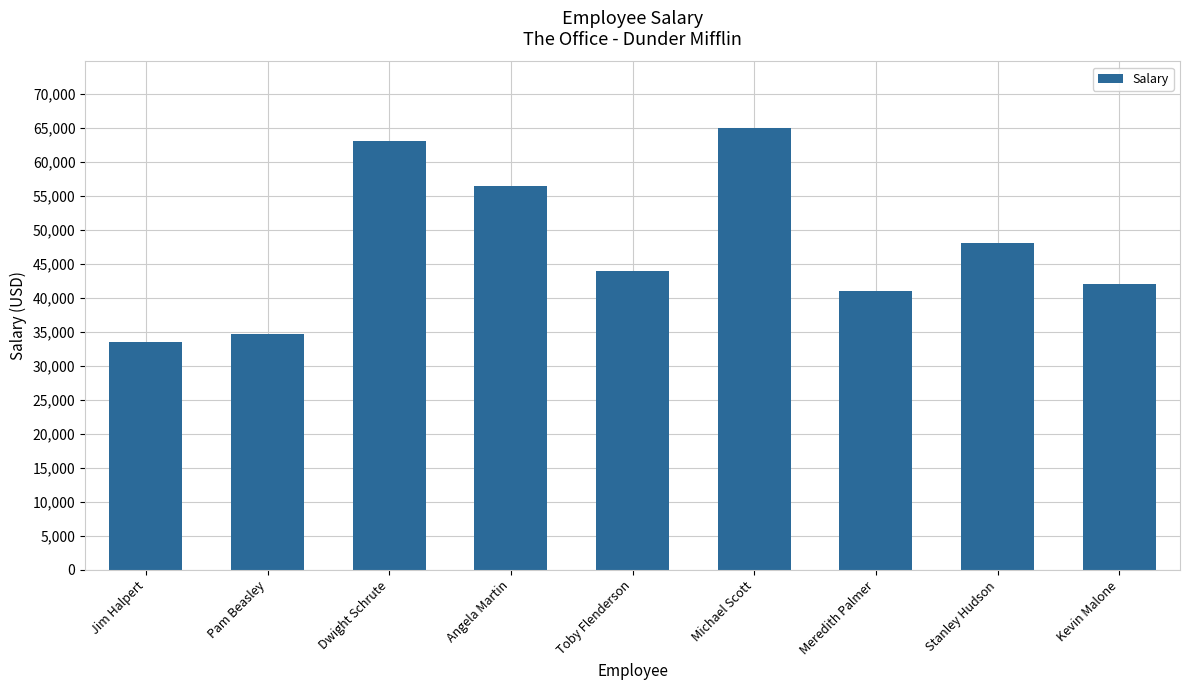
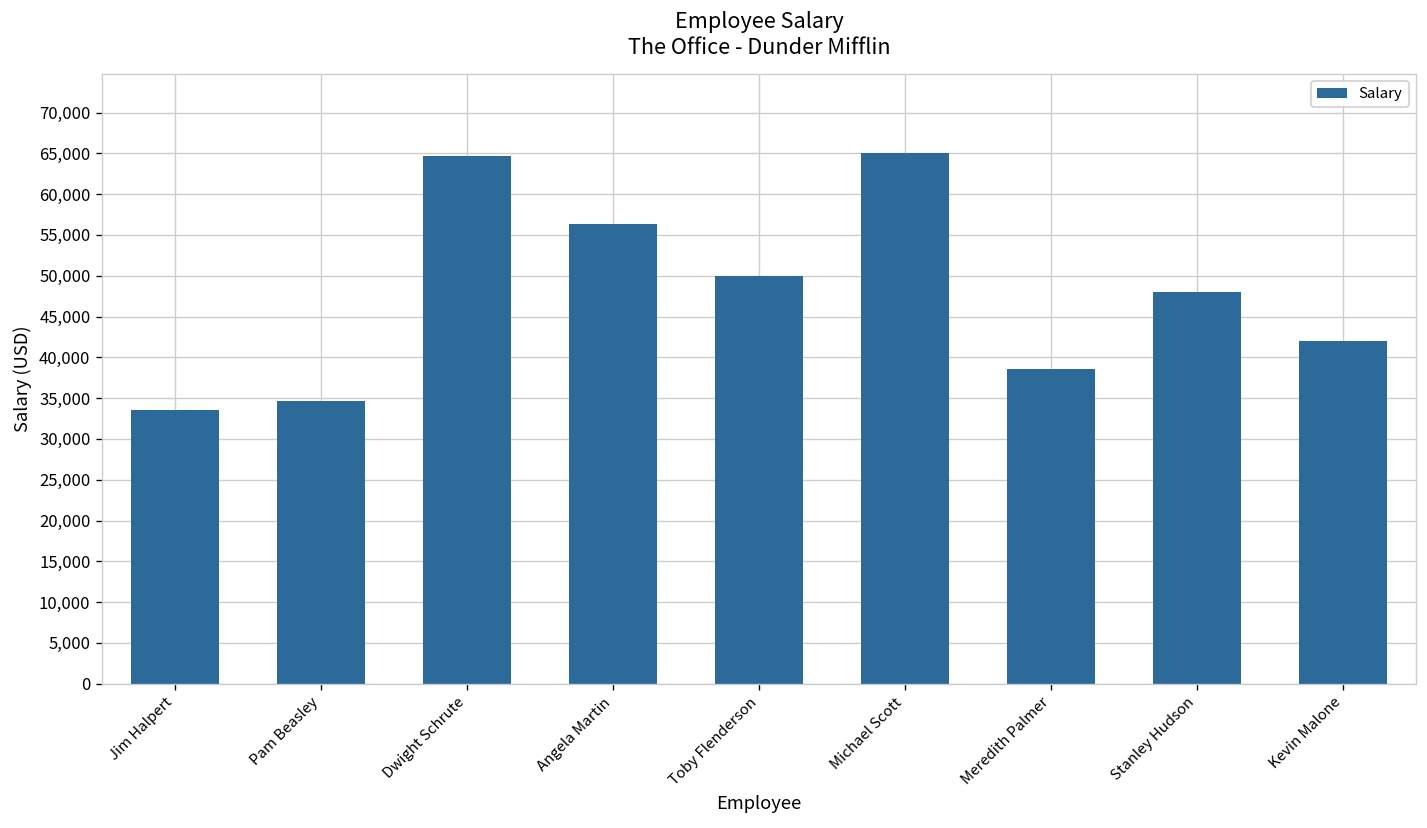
Dwight Schrute: 63,000 -> 65,000
Toby Flenderson: 44,000 -> 50,000
Meredith Palmer: 41,000 -> 39,000
